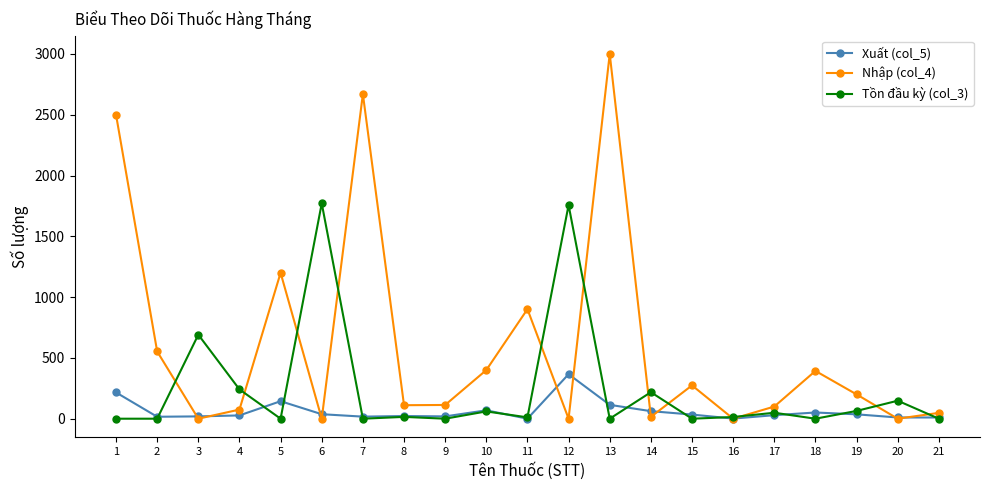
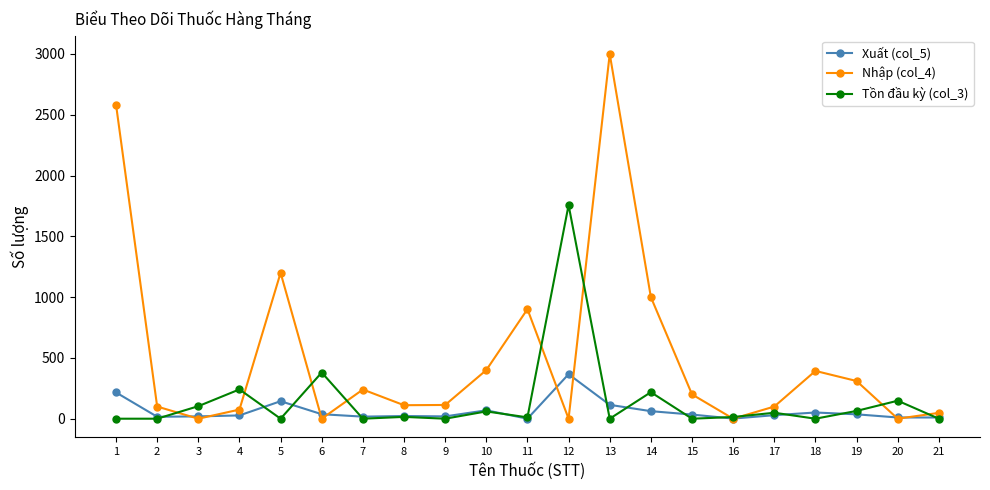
Nhập (col_4), 1: 2500 -> 2580
Nhập (col_4), 2: 550 -> 100
Tồn đầu kỳ (col_3), 3: 690 -> 100
Tồn đầu kỳ (col_3), 6: 1770 -> 380
Nhập (col_4), 7: 2670 -> 240
Nhập (col_4), 14: 20 -> 1000
Nhập (col_4), 15: 270 -> 200
Nhập (col_4), 19: 200 -> 310
